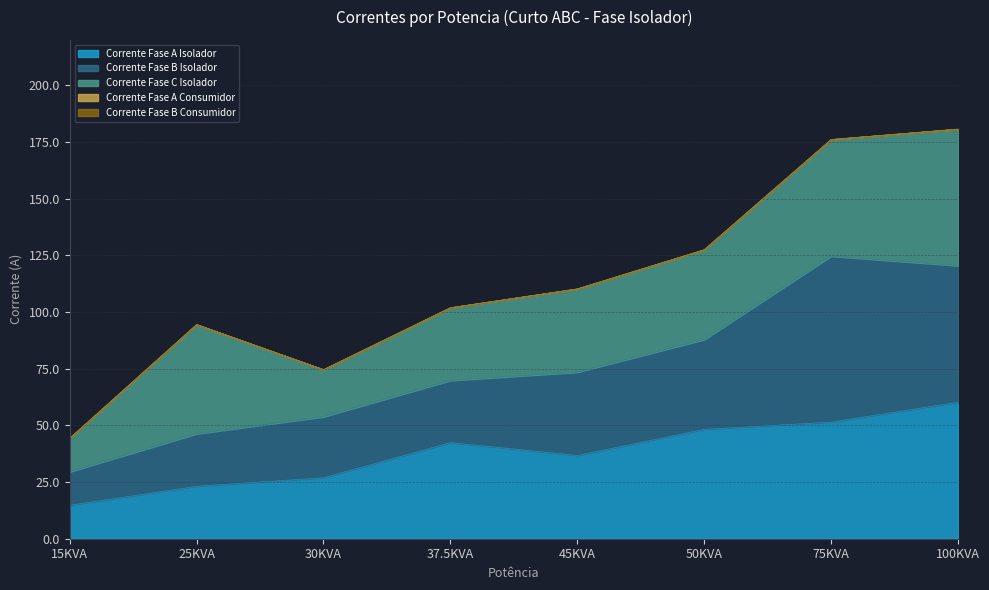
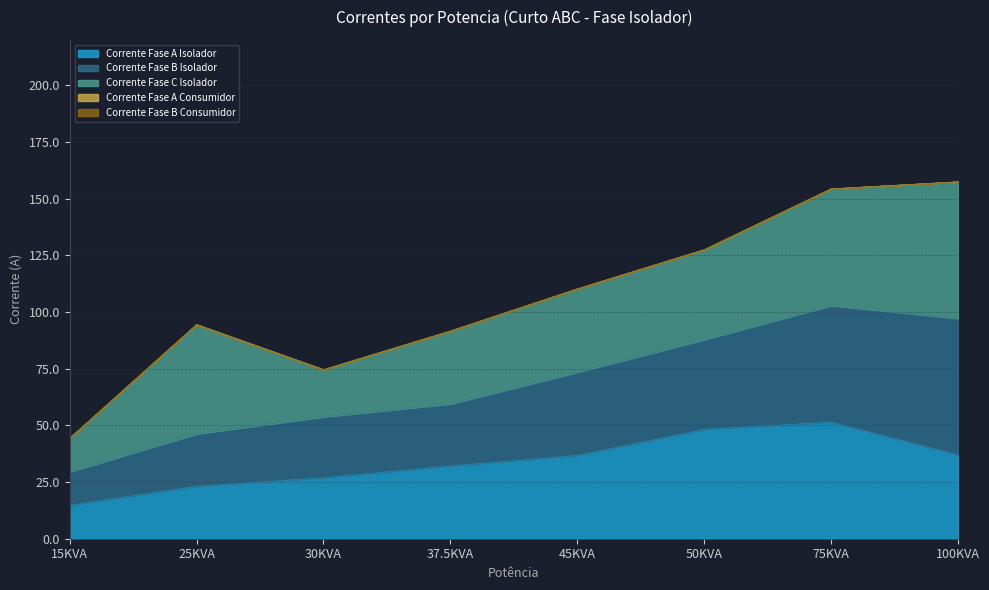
Corrente Fase A Isolador, 37.5KVA: 42 -> 32
Corrente Fase B Isolador, 75KVA: 73 -> 51
Corrente Fase A Isolador, 100KVA: 60 -> 37
